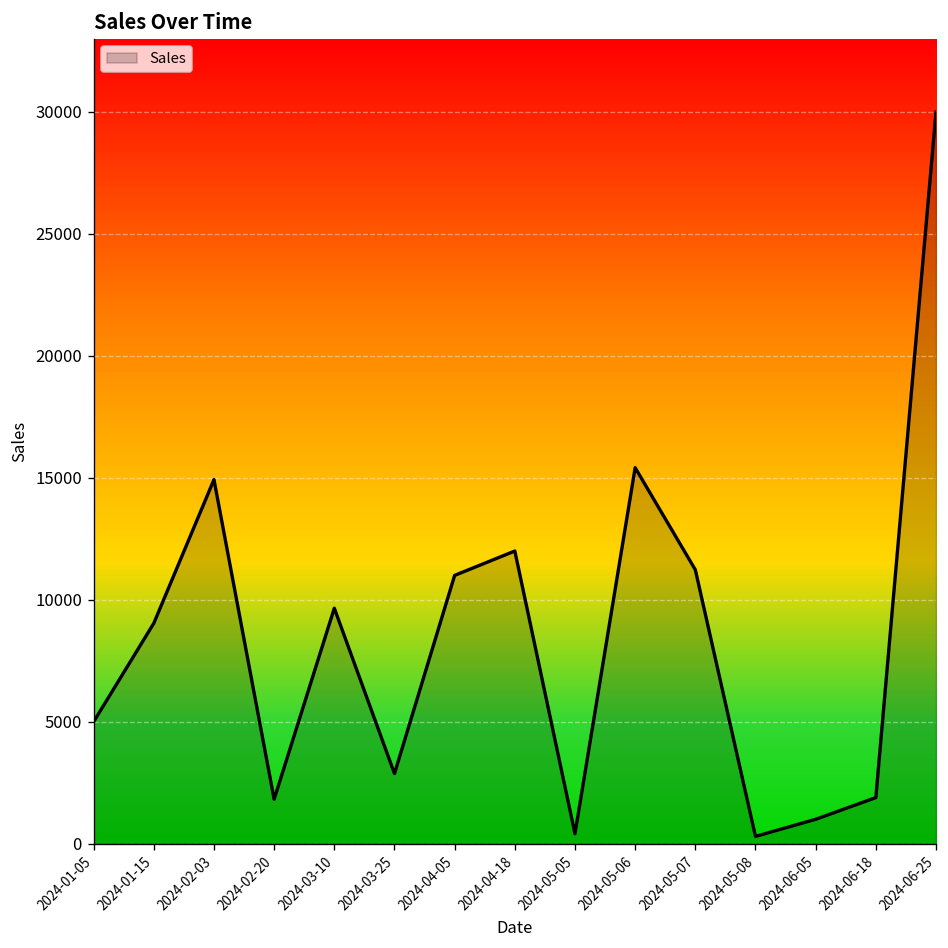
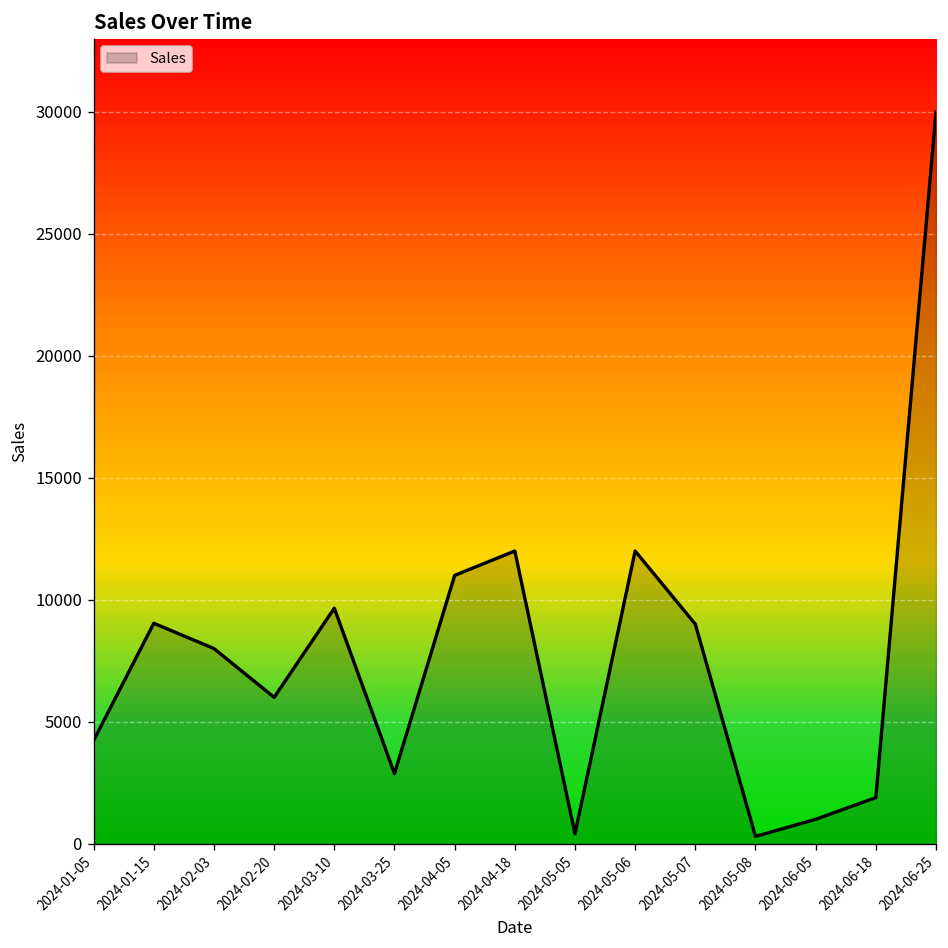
2024-01-05: 5000 -> 4200
2024-02-03: 14900 -> 8000
2024-02-20: 1800 -> 6000
2024-05-06: 15400 -> 12000
2024-05-07: 11200 -> 9000
